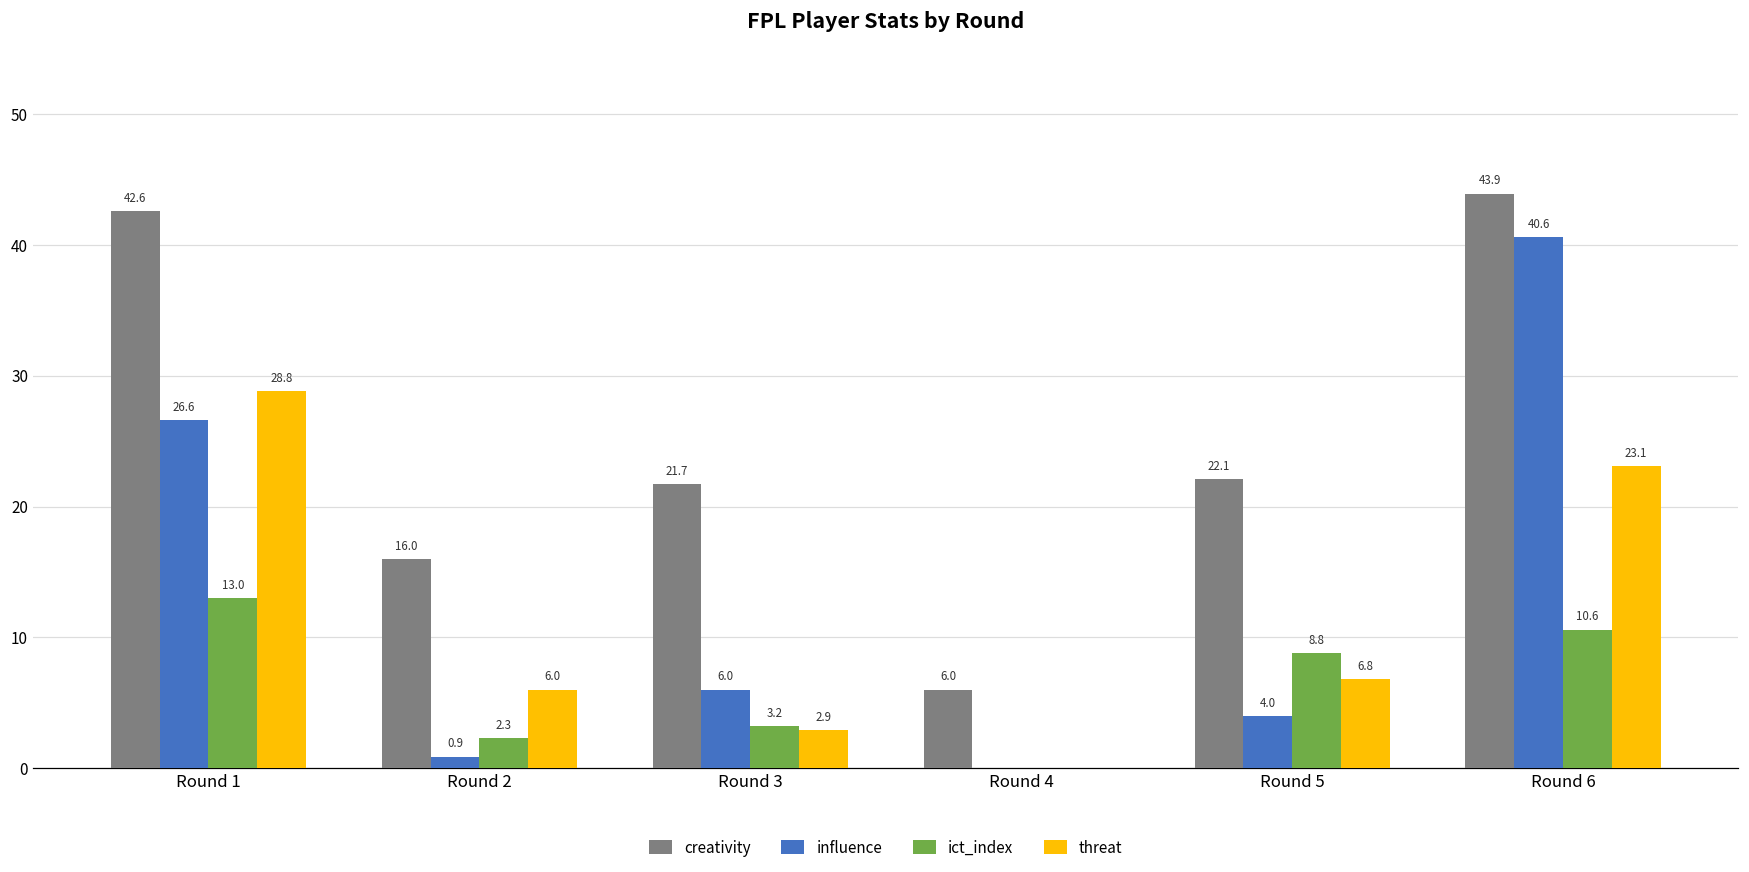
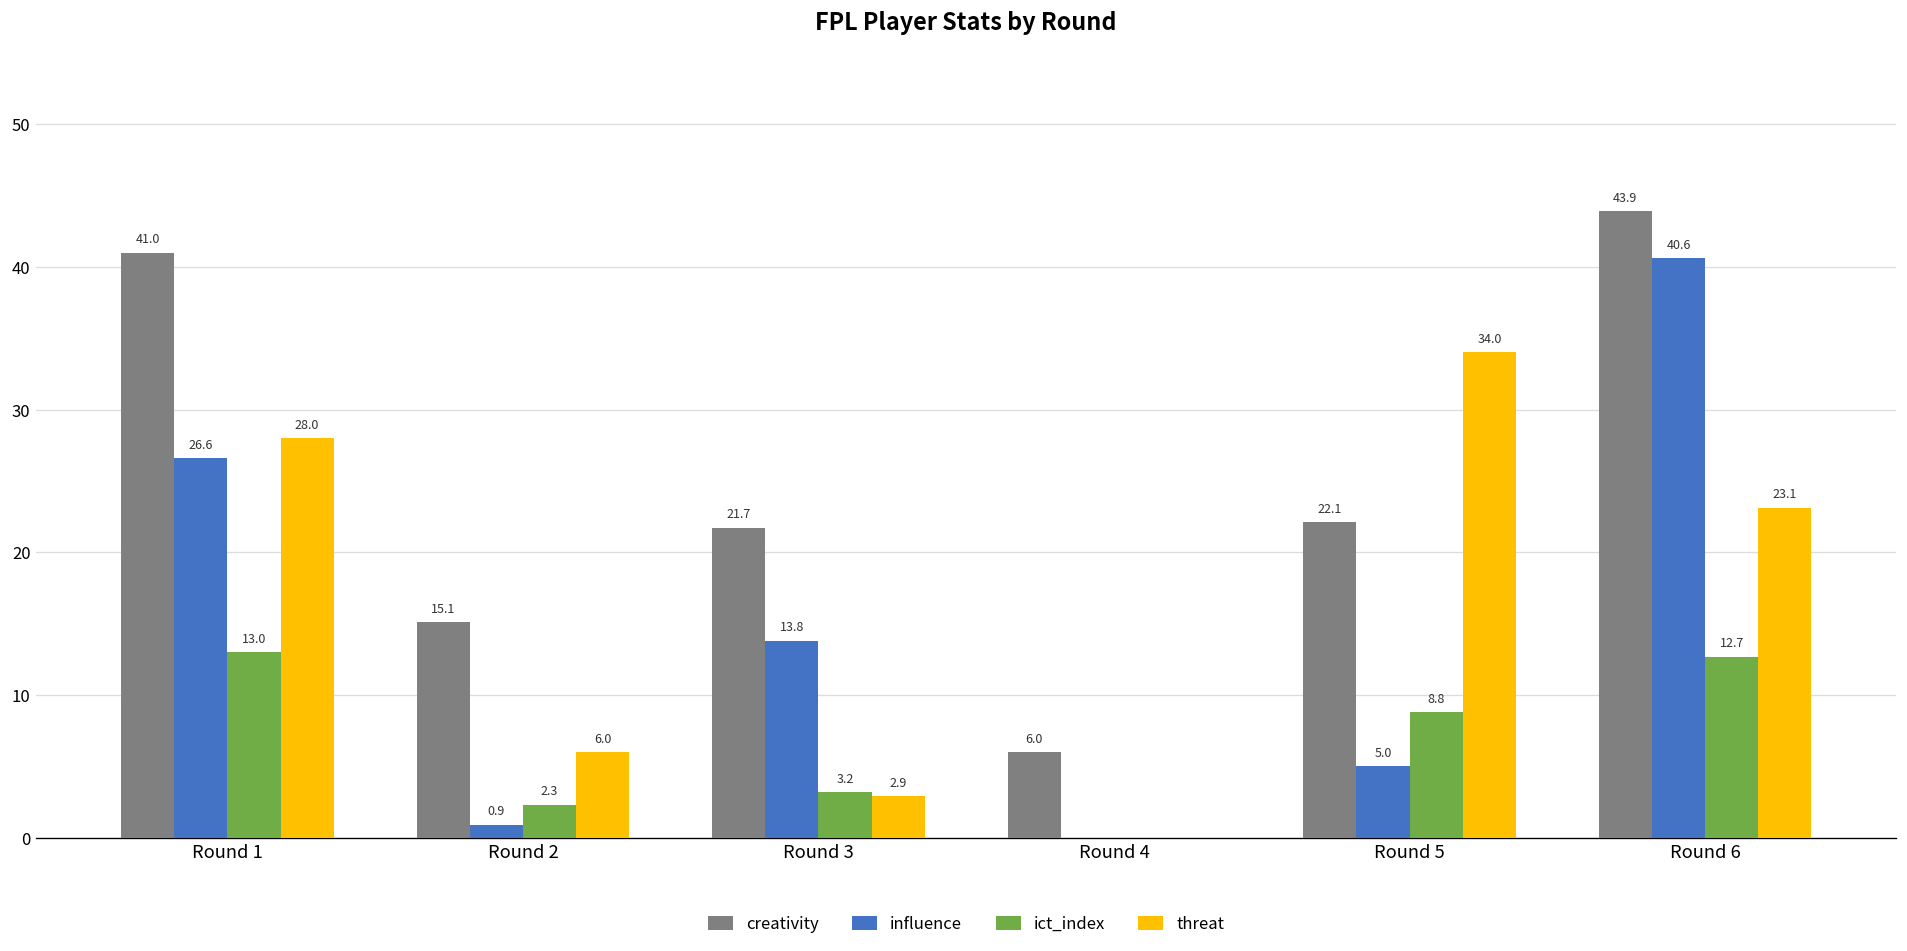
creativity, Round 1: 42.6 -> 41.0
threat, Round 1: 28.8 -> 28.0
creativity, Round 2: 16.0 -> 15.1
influence, Round 3: 6.0 -> 13.8
influence, Round 5: 4.0 -> 5.0
threat, Round 5: 6.8 -> 34.0
ict_index, Round 6: 10.6 -> 12.7
